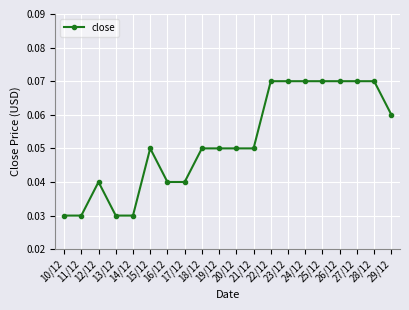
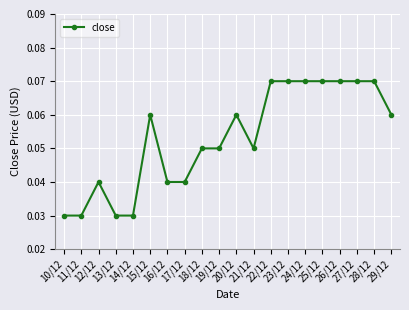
15/12: 0.05 -> 0.06
20/12: 0.05 -> 0.06
